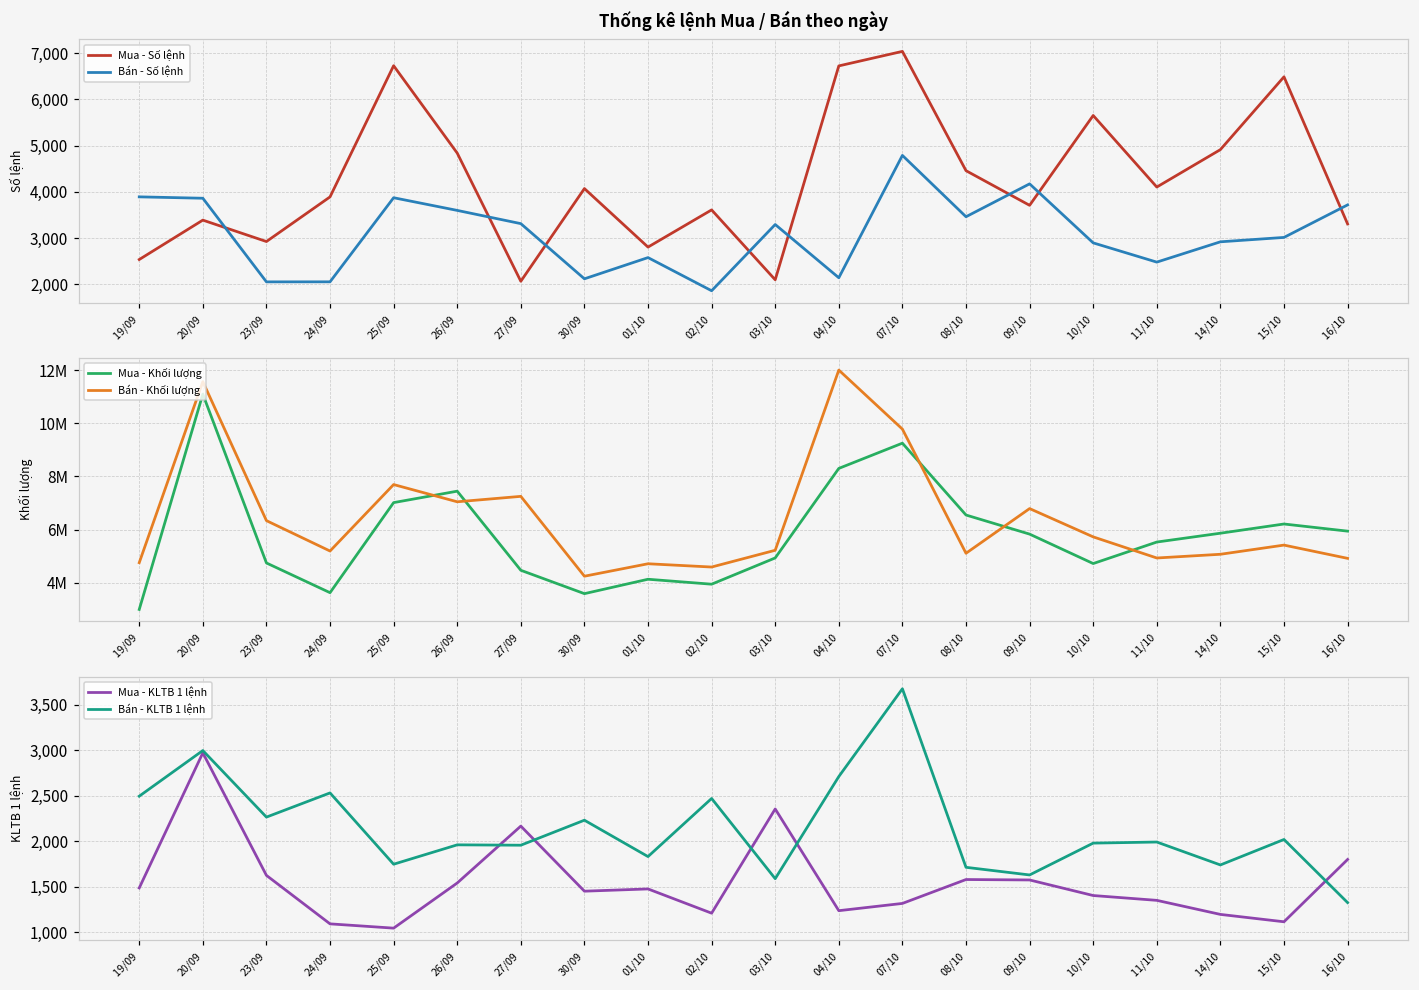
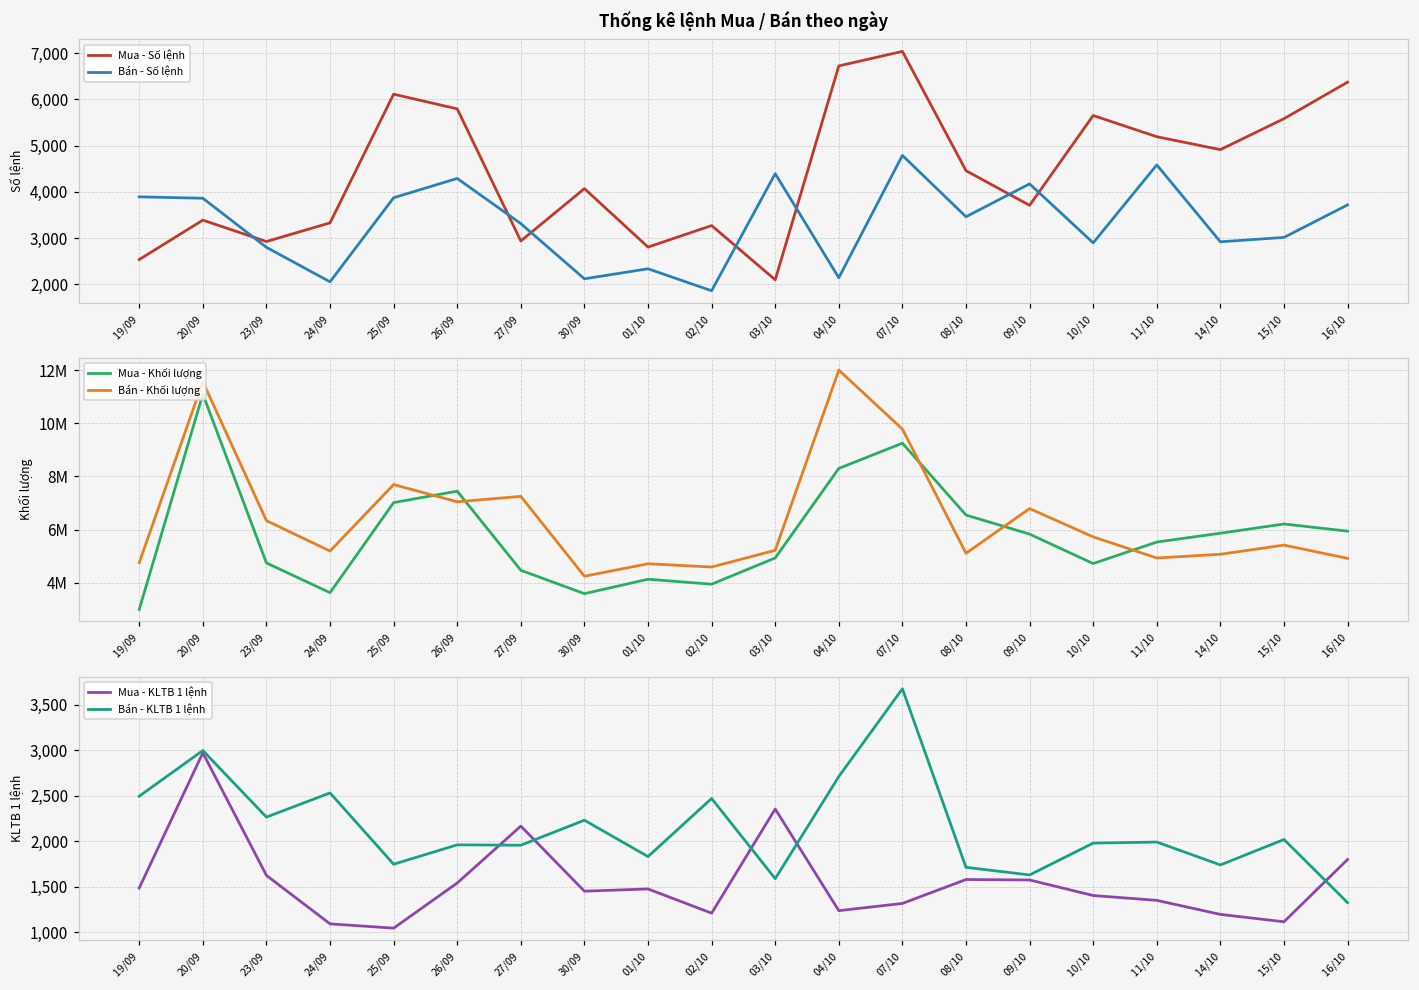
Thống kê lệnh Mua / Bán theo ngày, Bán - Số lệnh, 23/09: 2,100 -> 2,800
Thống kê lệnh Mua / Bán theo ngày, Mua - Số lệnh, 24/09: 3,900 -> 3,300
Thống kê lệnh Mua / Bán theo ngày, Mua - Số lệnh, 25/09: 6,700 -> 6,100
Thống kê lệnh Mua / Bán theo ngày, Mua - Số lệnh, 26/09: 4,800 -> 5,800
Thống kê lệnh Mua / Bán theo ngày, Bán - Số lệnh, 26/09: 3,600 -> 4,300
Thống kê lệnh Mua / Bán theo ngày, Mua - Số lệnh, 27/09: 2,100 -> 2,900
Thống kê lệnh Mua / Bán theo ngày, Bán - Số lệnh, 01/10: 2,600 -> 2,300
Thống kê lệnh Mua / Bán theo ngày, Mua - Số lệnh, 02/10: 3,600 -> 3,300
Thống kê lệnh Mua / Bán theo ngày, Bán - Số lệnh, 03/10: 3,300 -> 4,400
Thống kê lệnh Mua / Bán theo ngày, Mua - Số lệnh, 11/10: 4,100 -> 5,200
Thống kê lệnh Mua / Bán theo ngày, Bán - Số lệnh, 11/10: 2,500 -> 4,600
Thống kê lệnh Mua / Bán theo ngày, Mua - Số lệnh, 15/10: 6,500 -> 5,600
Thống kê lệnh Mua / Bán theo ngày, Mua - Số lệnh, 16/10: 3,300 -> 6,400
